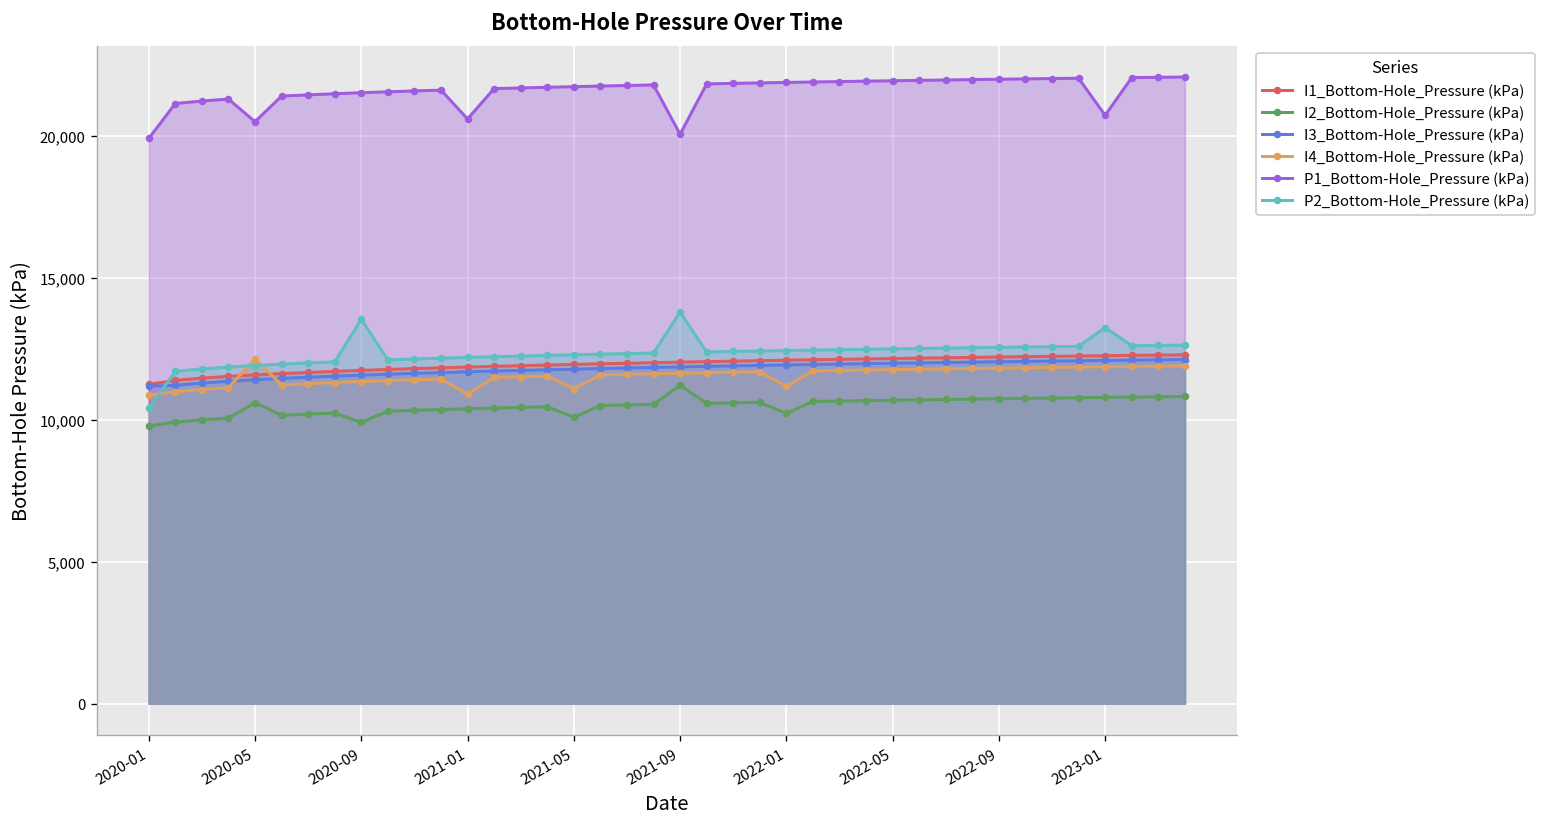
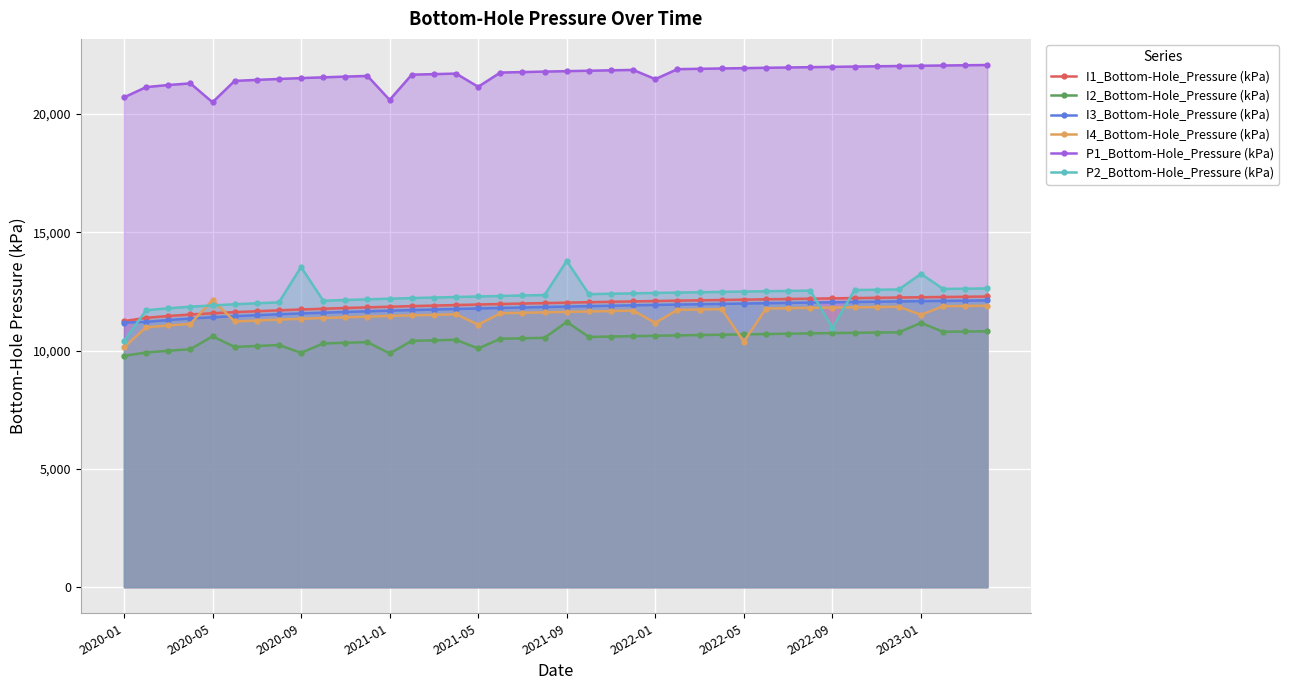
I4_Bottom-Hole_Pressure (kPa), 2020-01: 10,900 -> 10,100
P1_Bottom-Hole_Pressure (kPa), 2020-01: 19,900 -> 20,700
I2_Bottom-Hole_Pressure (kPa), 2021-01: 10,400 -> 9,900
I4_Bottom-Hole_Pressure (kPa), 2021-01: 10,900 -> 11,500
P1_Bottom-Hole_Pressure (kPa), 2021-05: 21,700 -> 21,200
P1_Bottom-Hole_Pressure (kPa), 2021-09: 20,100 -> 21,800
I2_Bottom-Hole_Pressure (kPa), 2022-01: 10,200 -> 10,600
P1_Bottom-Hole_Pressure (kPa), 2022-01: 21,900 -> 21,500
I4_Bottom-Hole_Pressure (kPa), 2022-05: 11,800 -> 10,400
P2_Bottom-Hole_Pressure (kPa), 2022-09: 12,500 -> 11,000
I2_Bottom-Hole_Pressure (kPa), 2023-01: 10,800 -> 11,200
I4_Bottom-Hole_Pressure (kPa), 2023-01: 11,900 -> 11,500
P1_Bottom-Hole_Pressure (kPa), 2023-01: 20,700 -> 22,000
